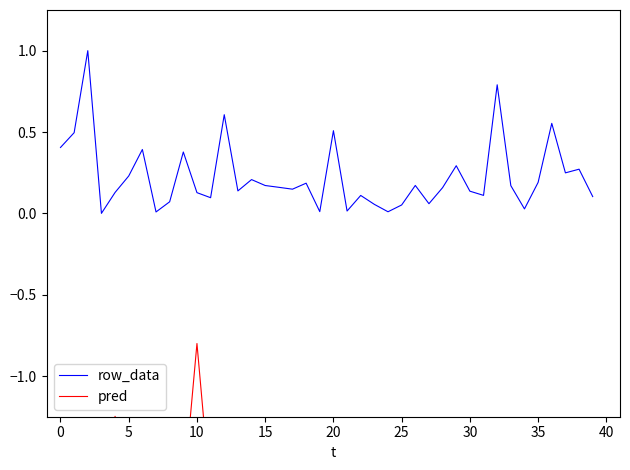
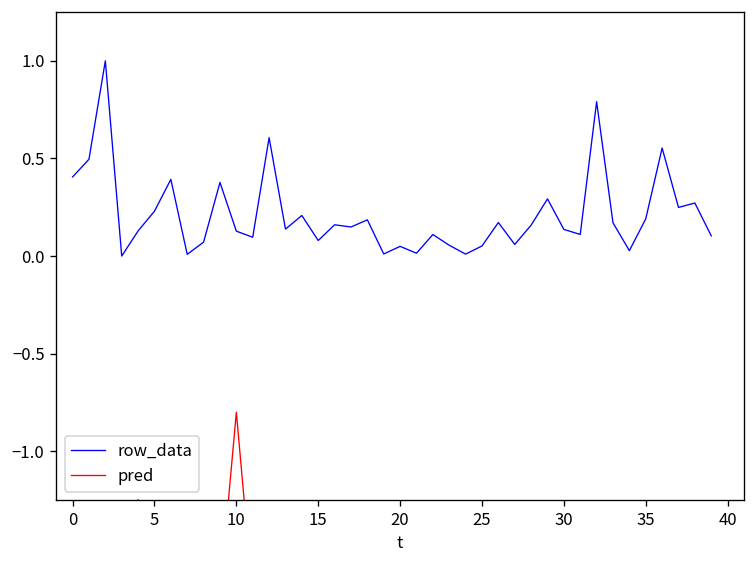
row_data, 15: 0.17 -> 0.08
row_data, 20: 0.51 -> 0.05
